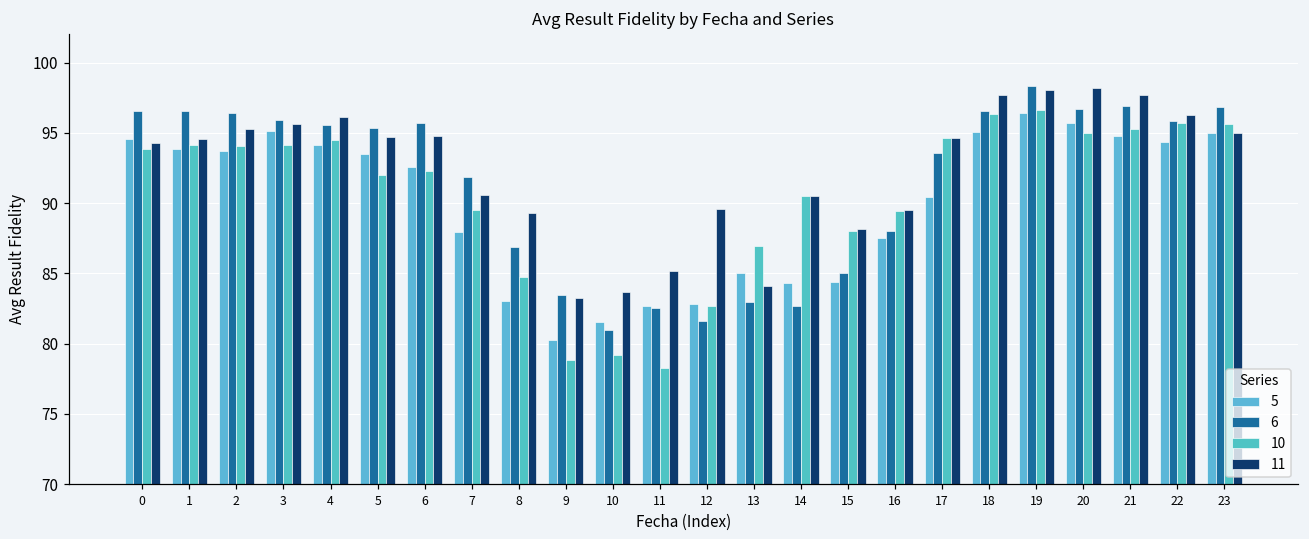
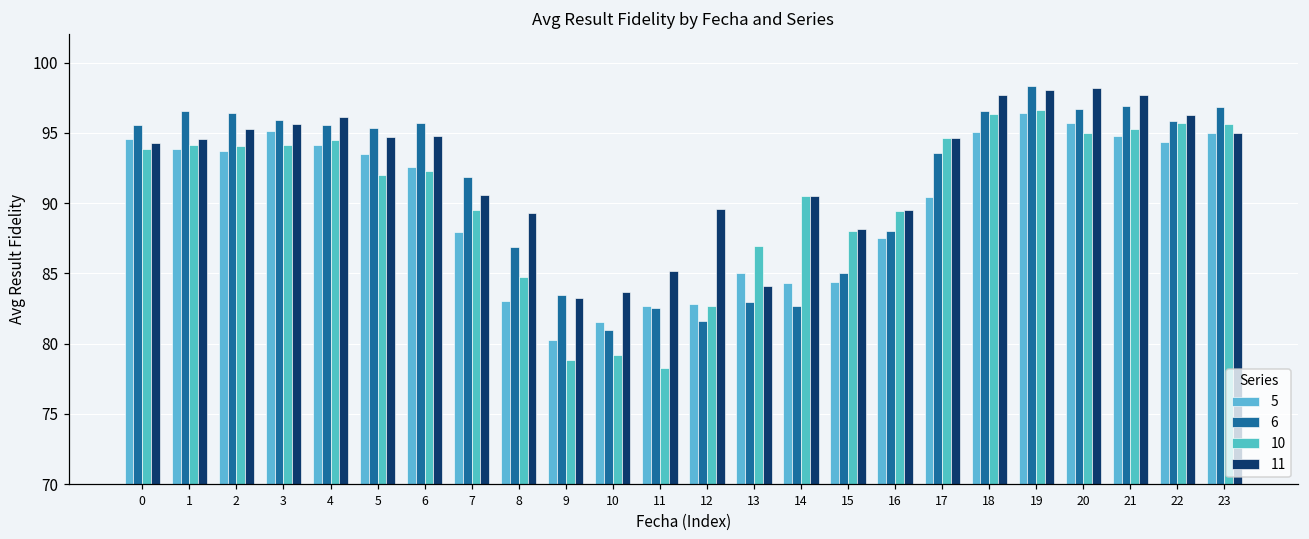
6, 0: 96.6 -> 95.6
